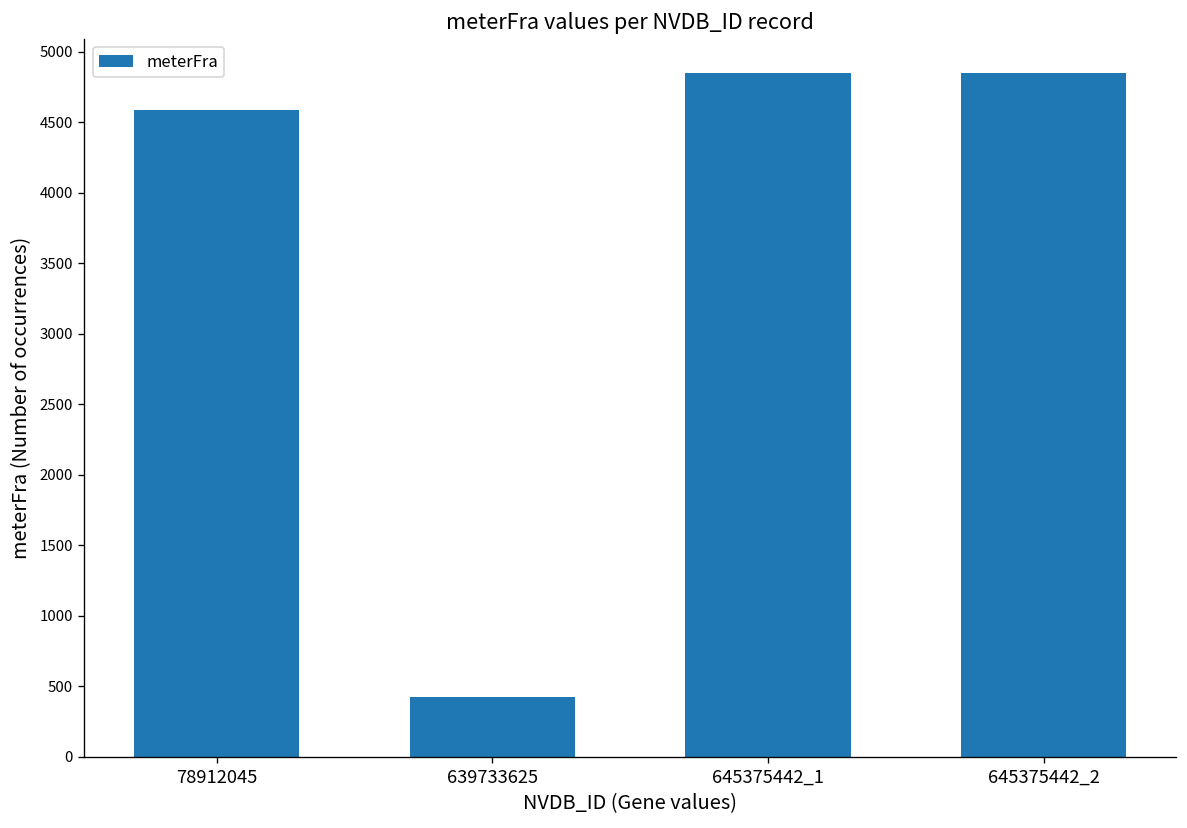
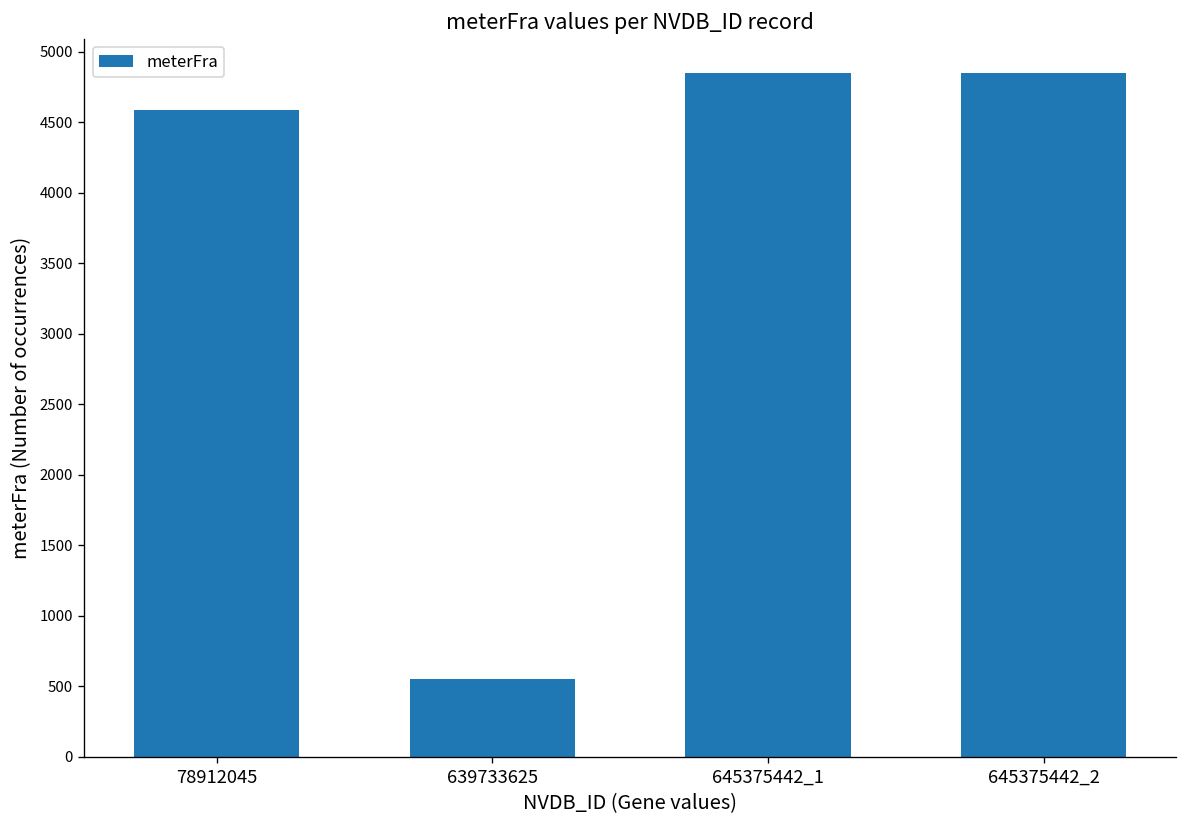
639733625: 430 -> 560
